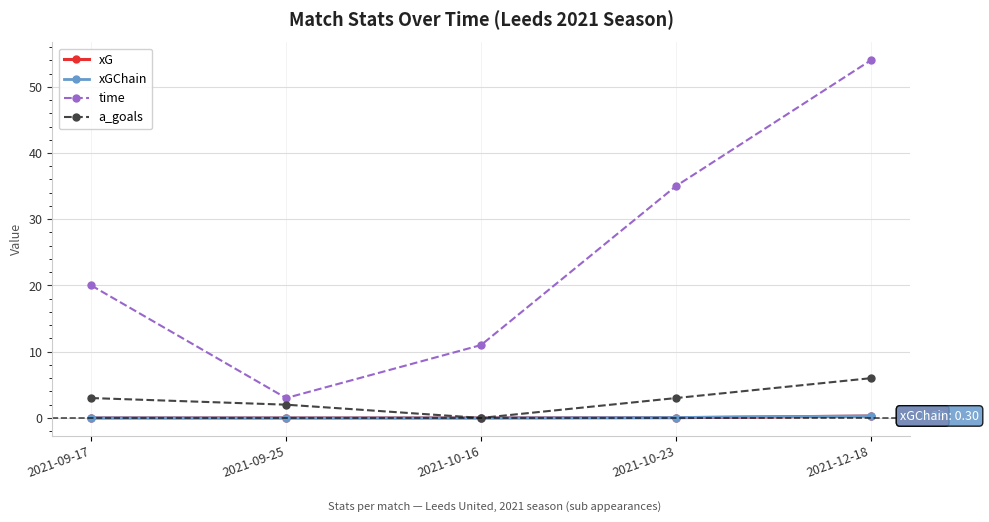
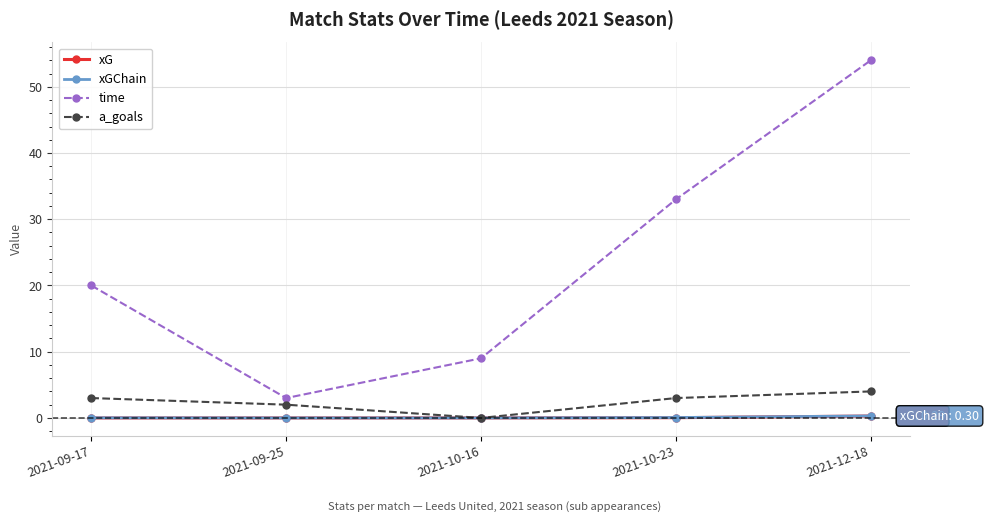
time, 2021-10-16: 11 -> 9
time, 2021-10-23: 35 -> 33
a_goals, 2021-12-18: 6 -> 4
